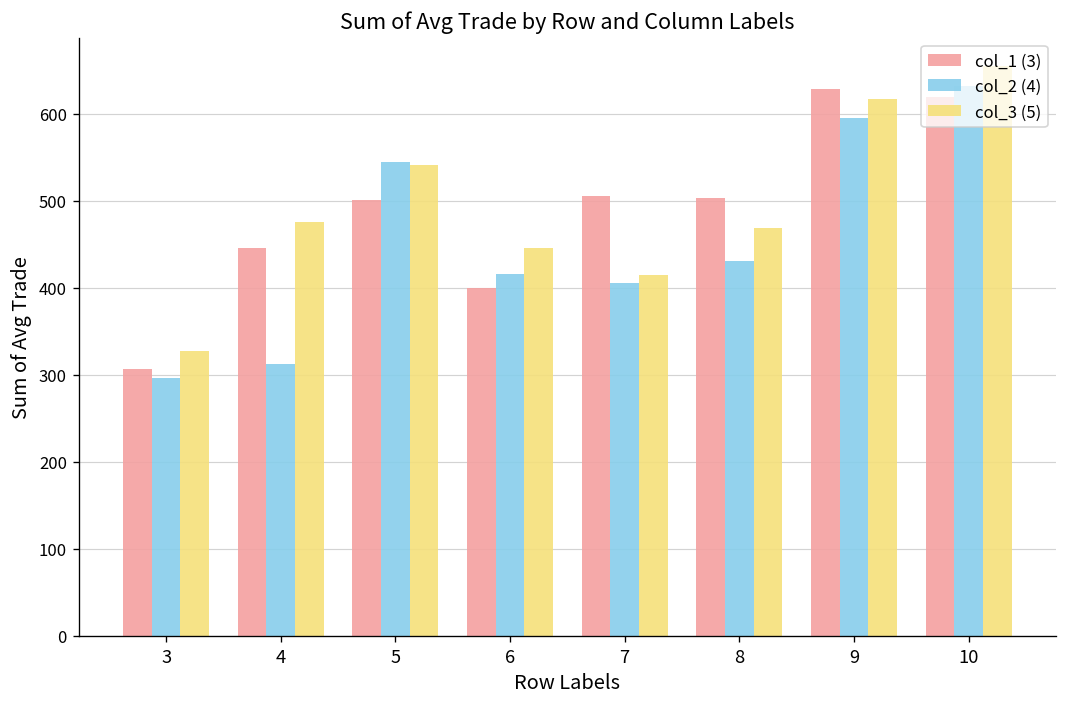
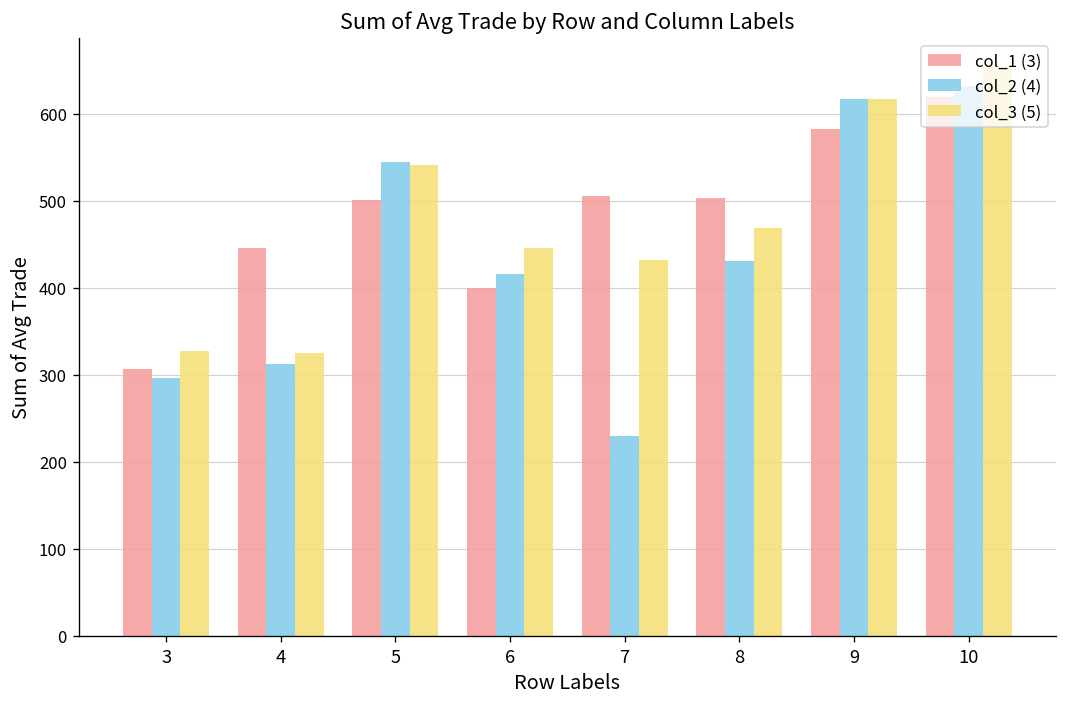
col_3 (5), 4: 480 -> 320
col_2 (4), 7: 410 -> 230
col_3 (5), 7: 410 -> 430
col_1 (3), 9: 630 -> 580
col_2 (4), 9: 590 -> 620
